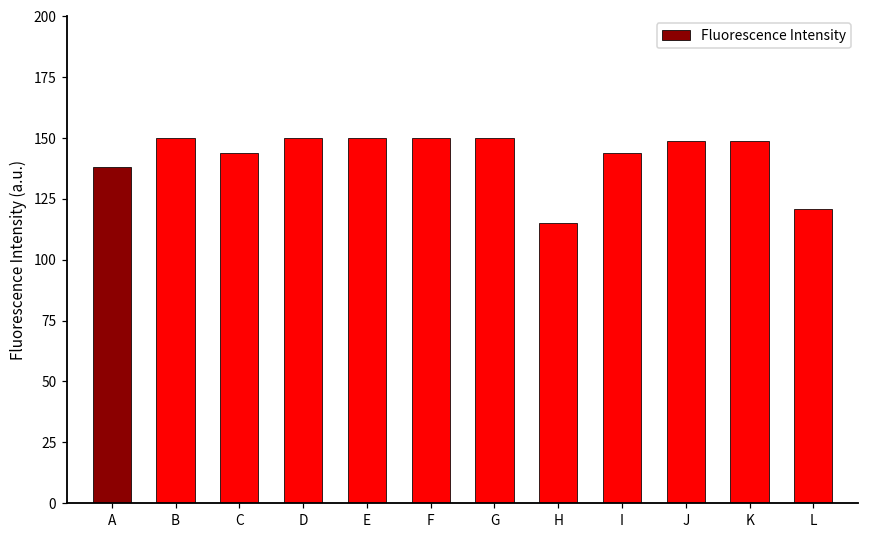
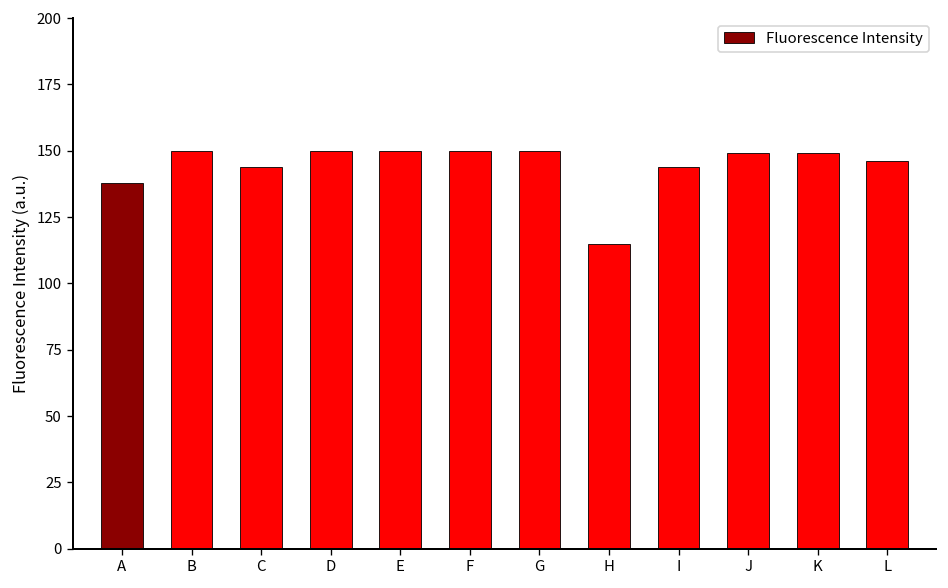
L: 121 -> 146
